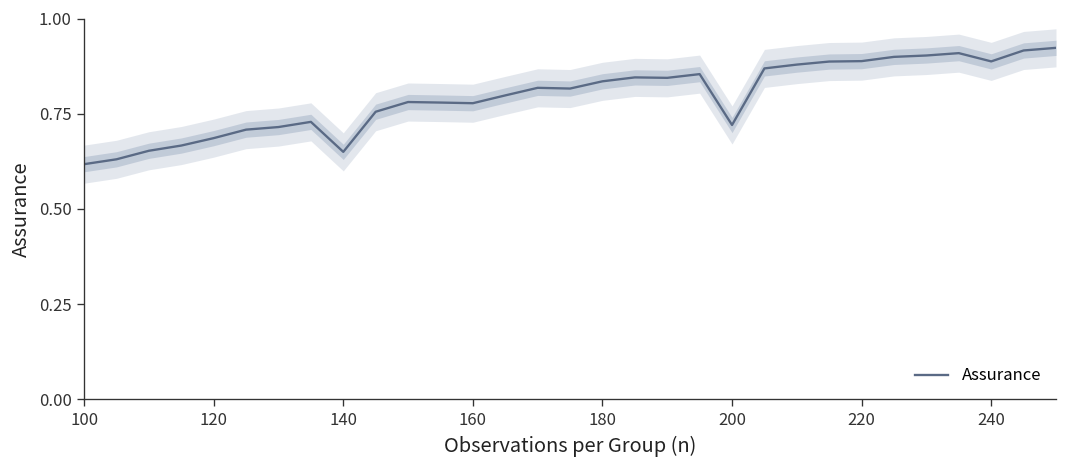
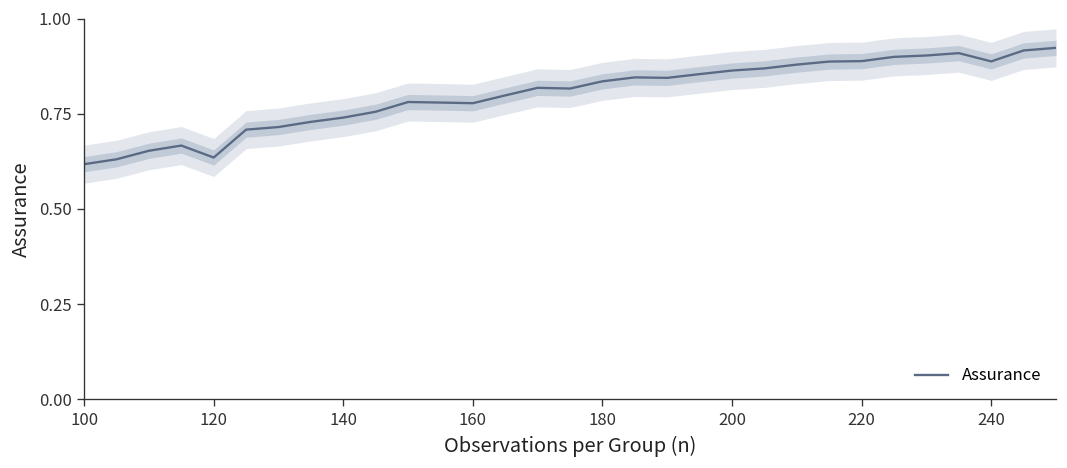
Assurance, 120: 0.69 -> 0.64
Assurance, 140: 0.65 -> 0.74
Assurance, 200: 0.72 -> 0.86
